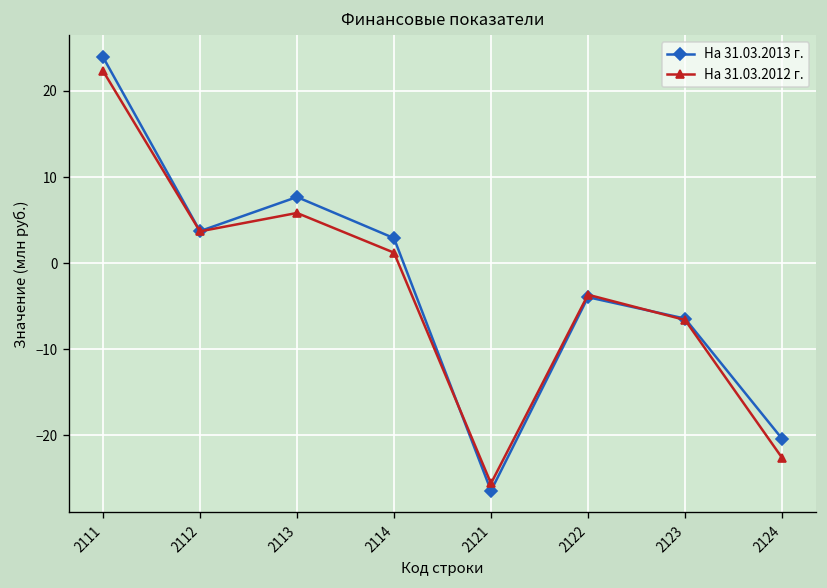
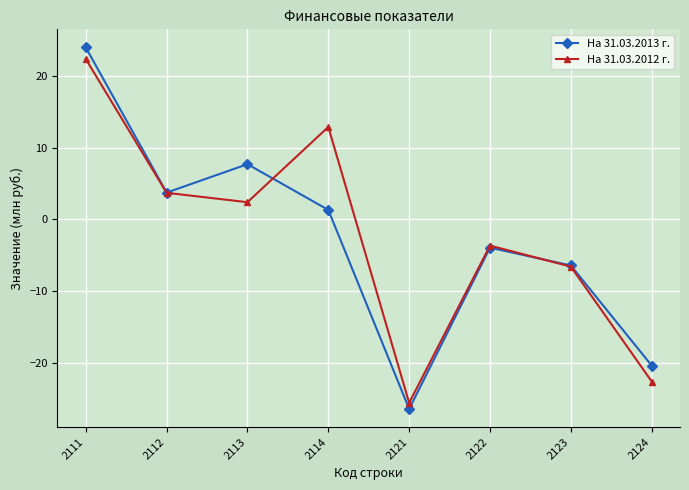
На 31.03.2012 г., 2113: 6 -> 2
На 31.03.2013 г., 2114: 3 -> 1
На 31.03.2012 г., 2114: 1 -> 13
